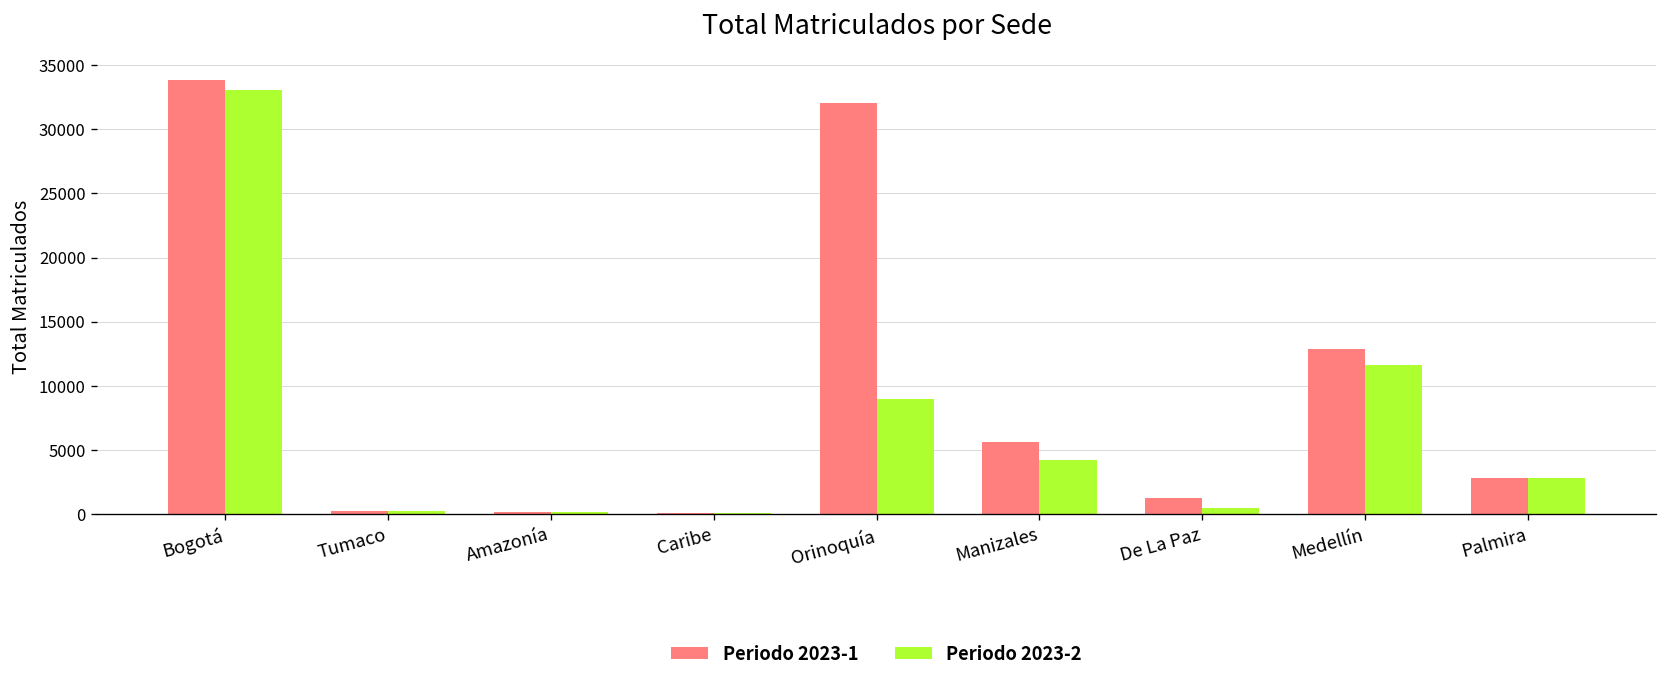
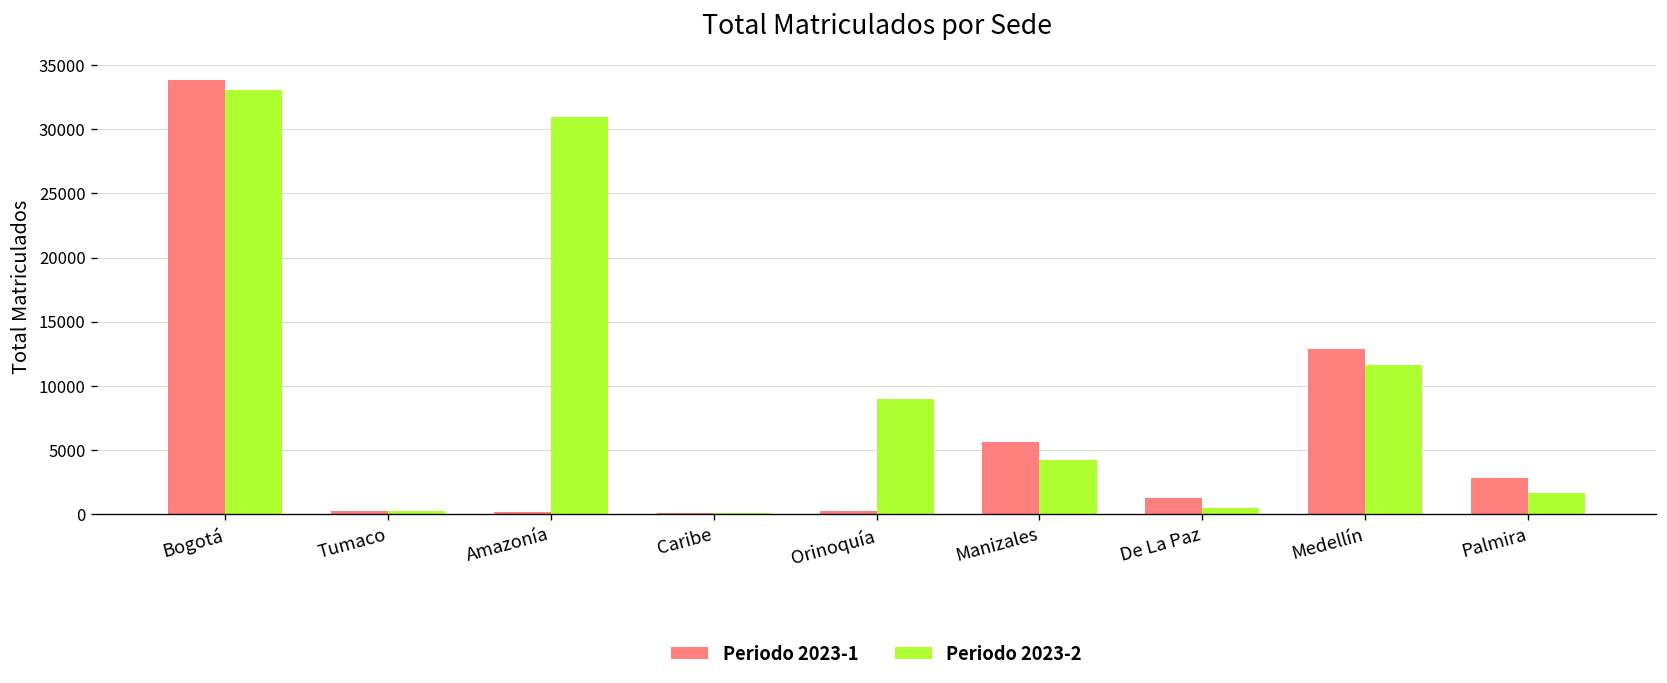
Periodo 2023-2, Amazonía: 200 -> 30900
Periodo 2023-1, Orinoquía: 32100 -> 200
Periodo 2023-2, Palmira: 2800 -> 1600
